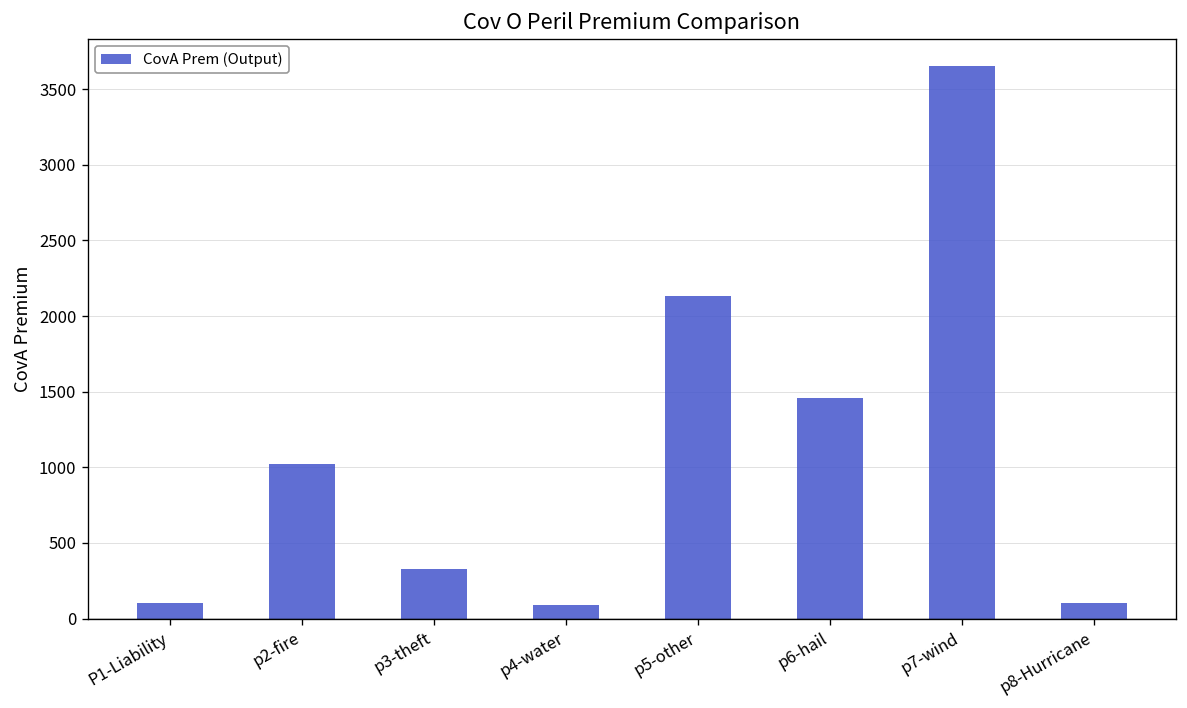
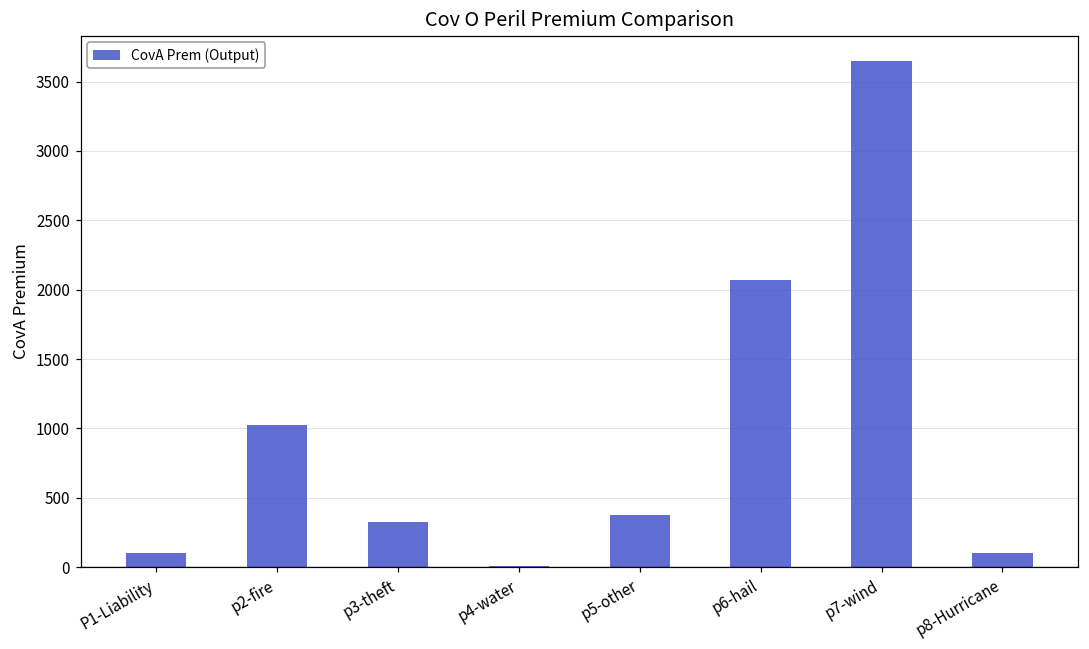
p4-water: 90 -> 10
p5-other: 2130 -> 370
p6-hail: 1460 -> 2070
